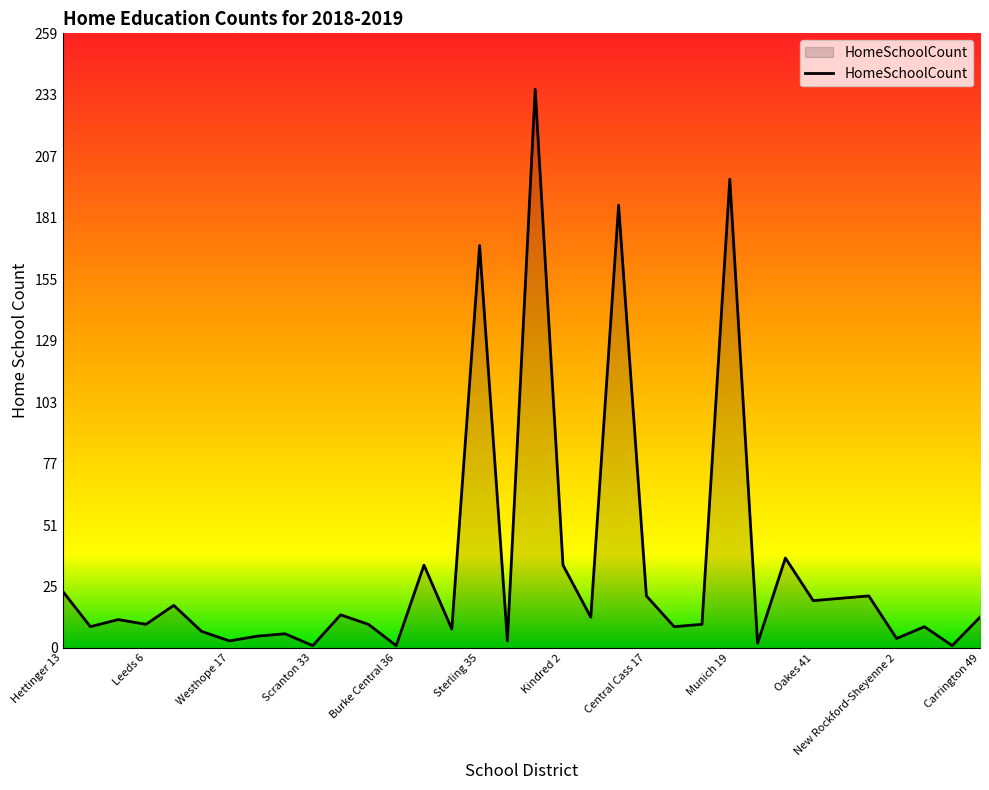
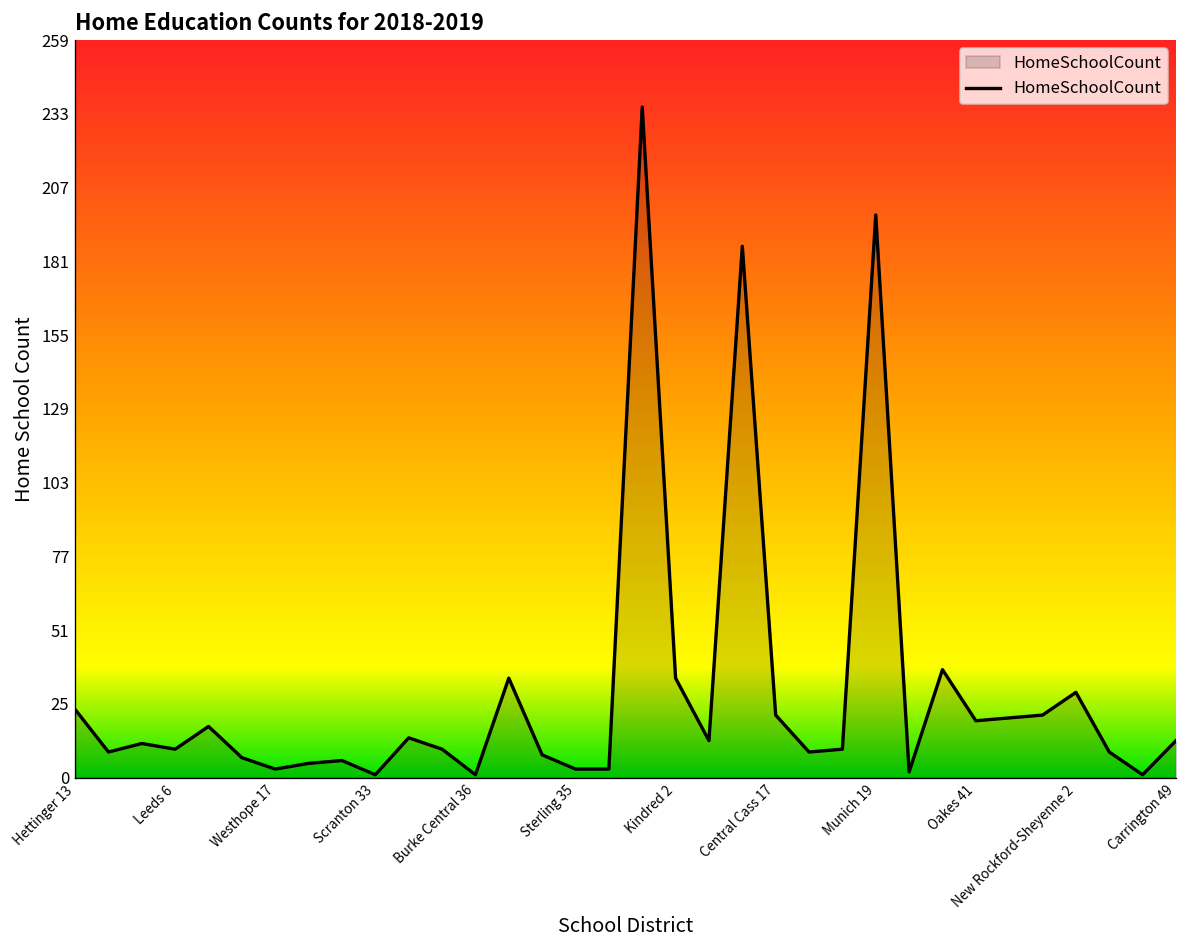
Sterling 35: 170 -> 3
New Rockford-Sheyenne 2: 4 -> 30
